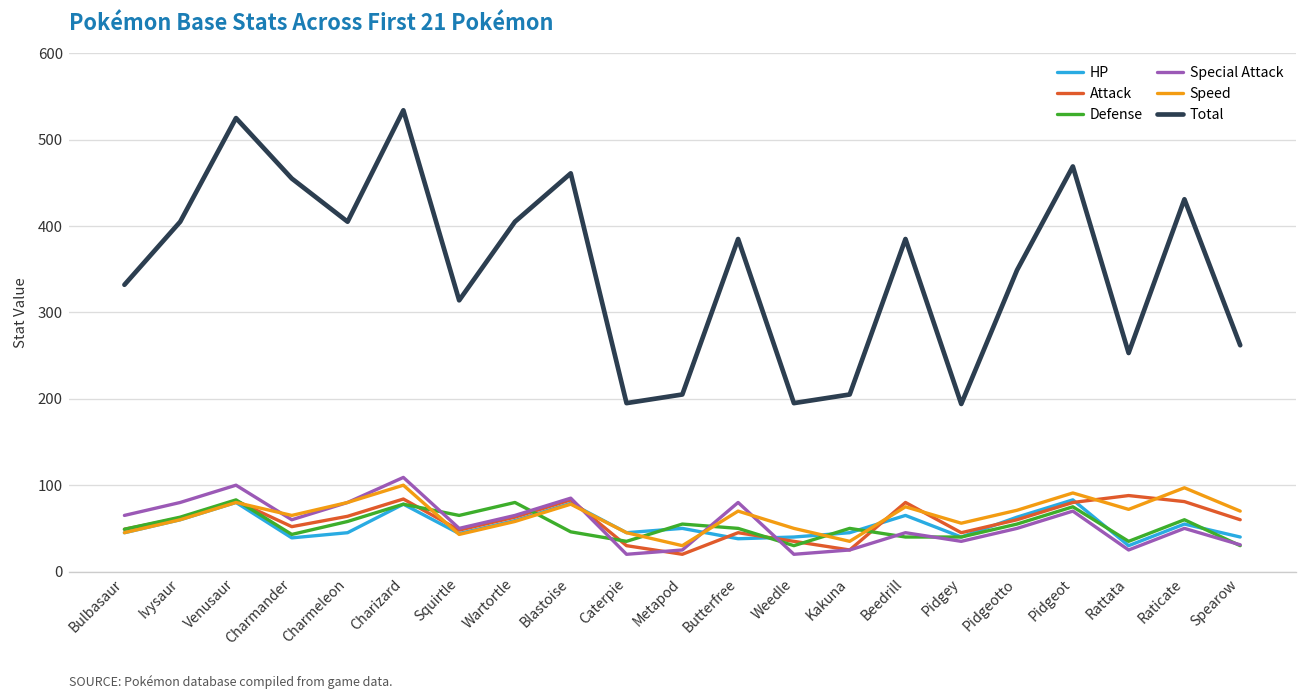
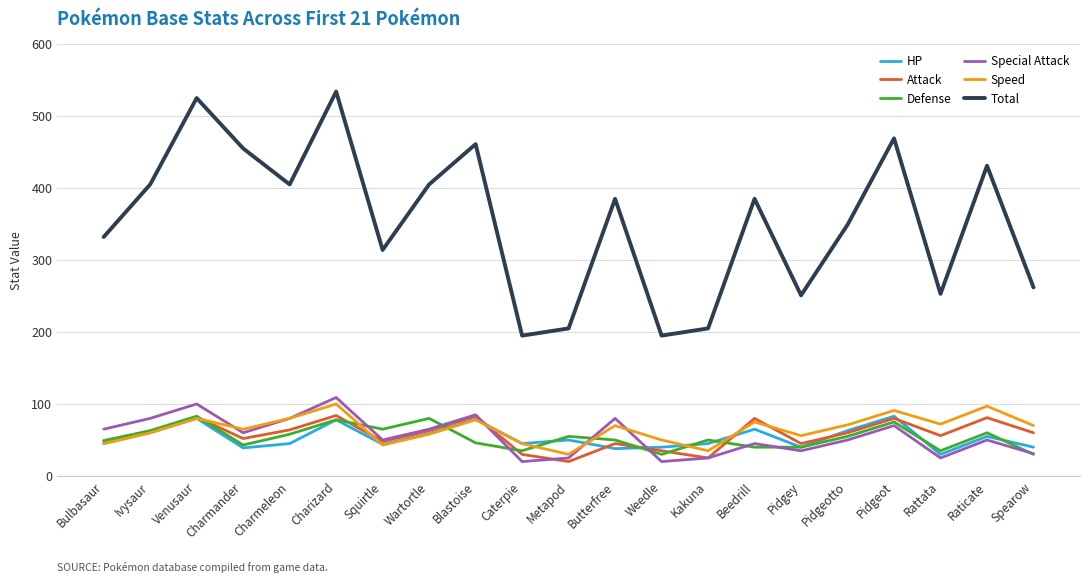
Total, Pidgey: 190 -> 250
Attack, Rattata: 90 -> 60
